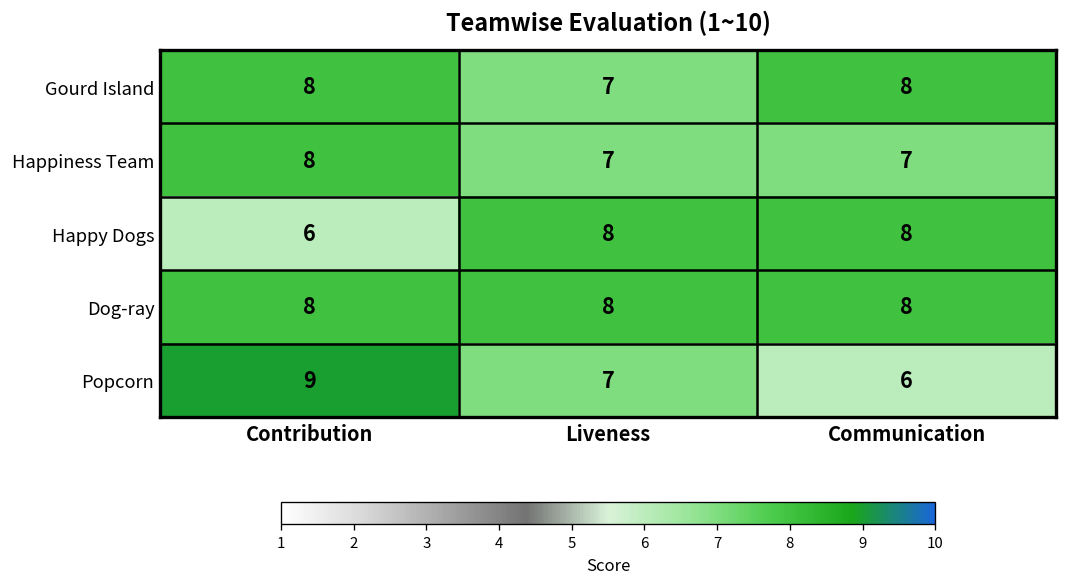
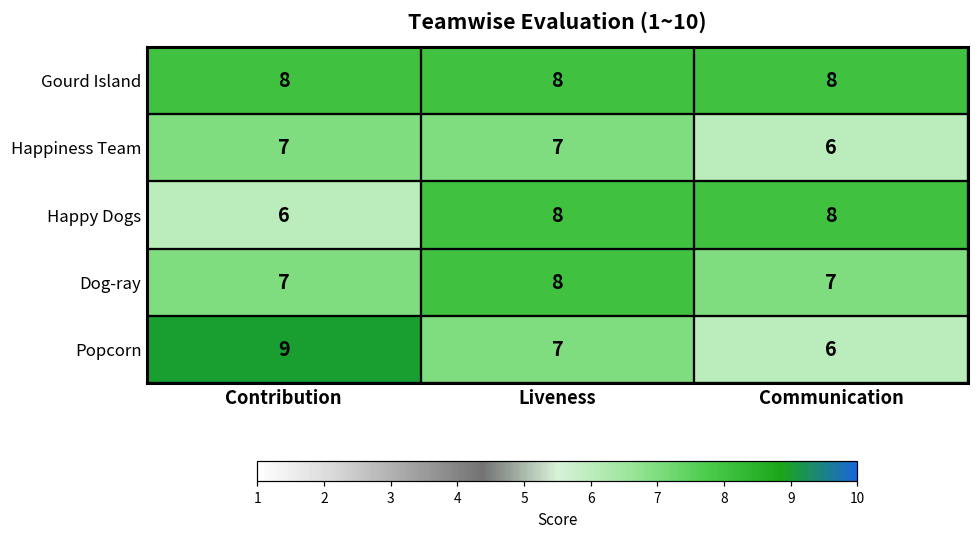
Gourd Island, Liveness: 7 -> 8
Happiness Team, Contribution: 8 -> 7
Happiness Team, Communication: 7 -> 6
Dog-ray, Contribution: 8 -> 7
Dog-ray, Communication: 8 -> 7
